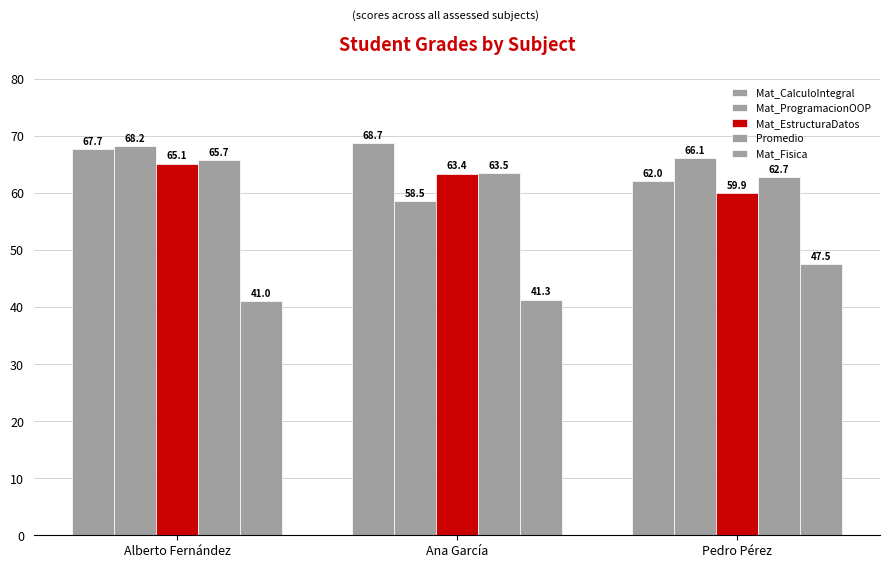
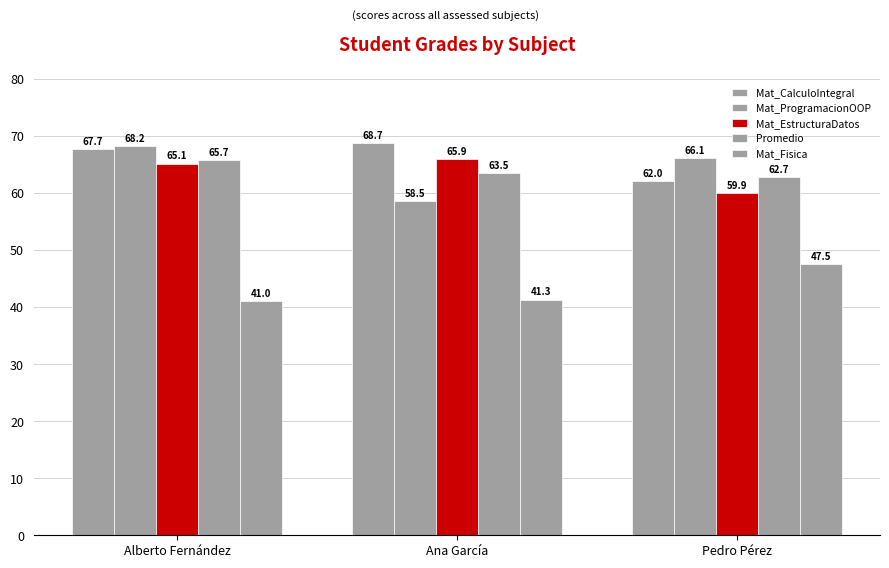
Mat_EstructuraDatos, Ana García: 63.4 -> 65.9
